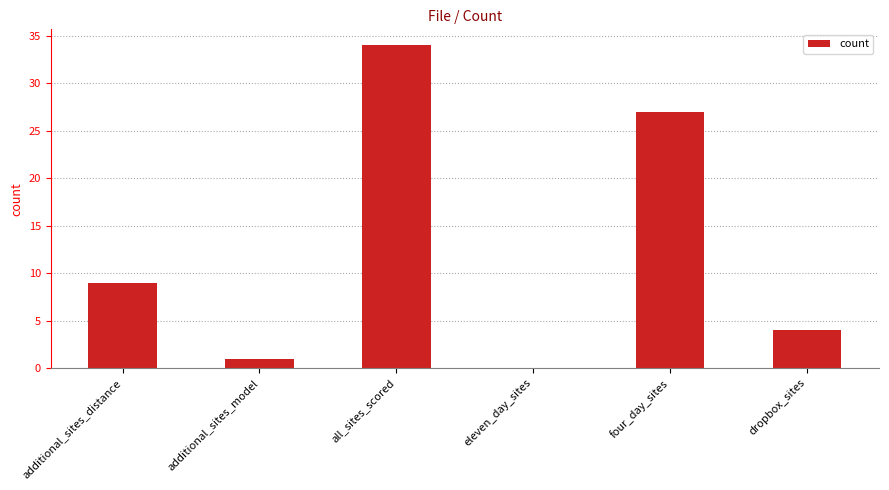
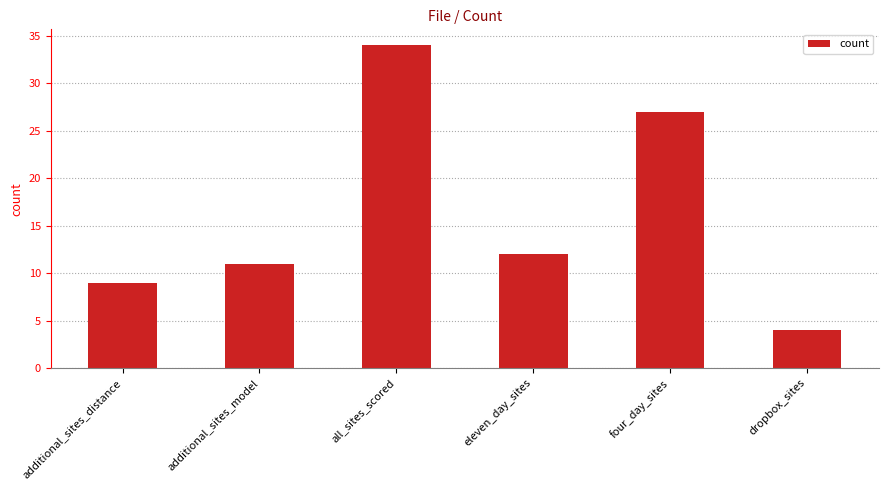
additional_sites_model: 1 -> 11
eleven_day_sites: 0 -> 12
